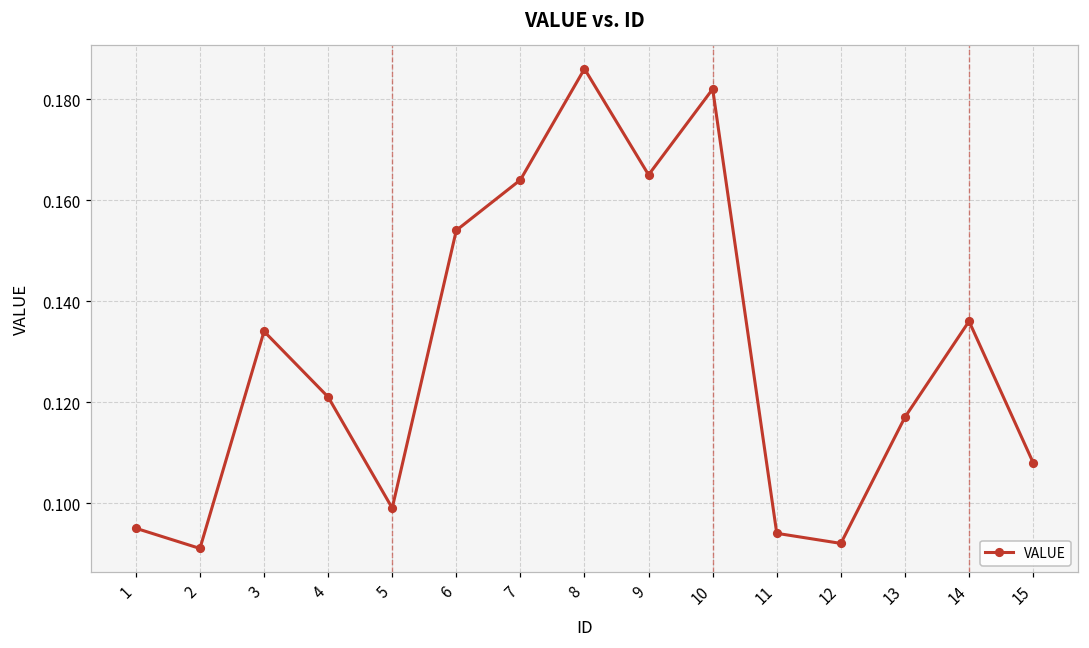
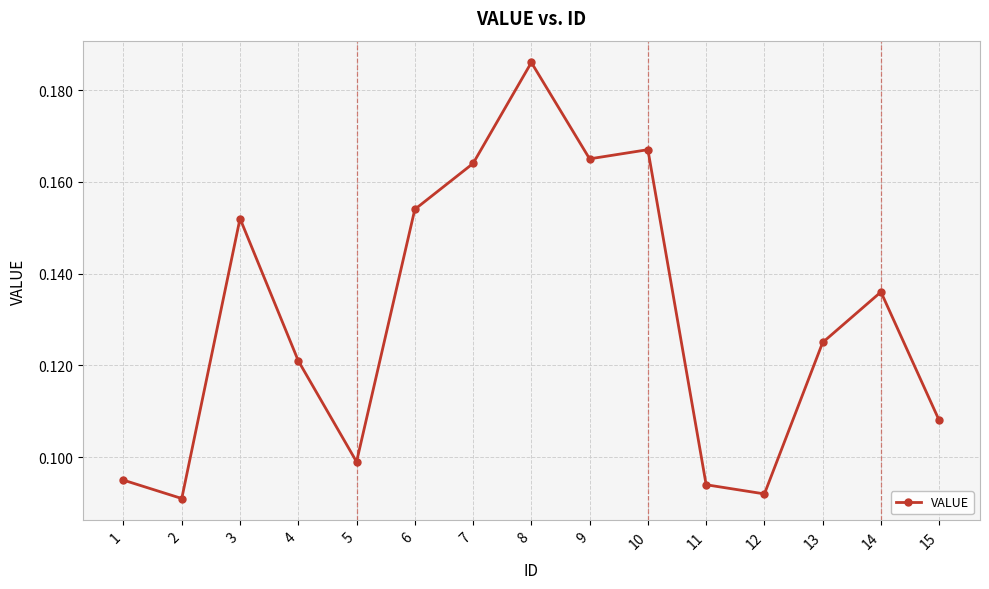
3: 0.134 -> 0.152
10: 0.182 -> 0.167
13: 0.117 -> 0.125
